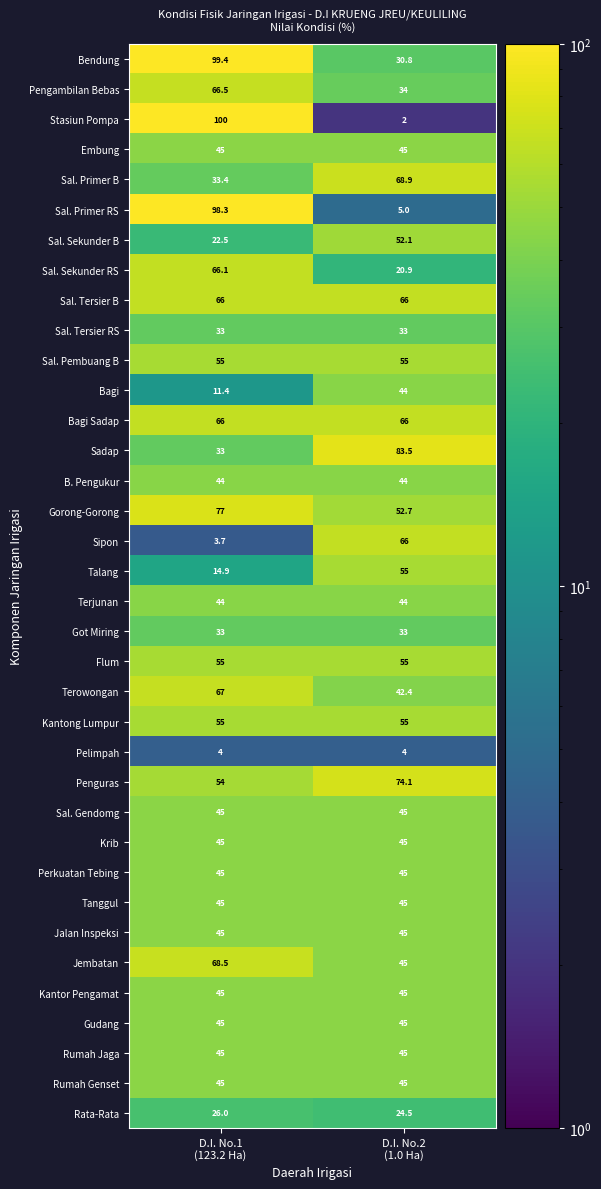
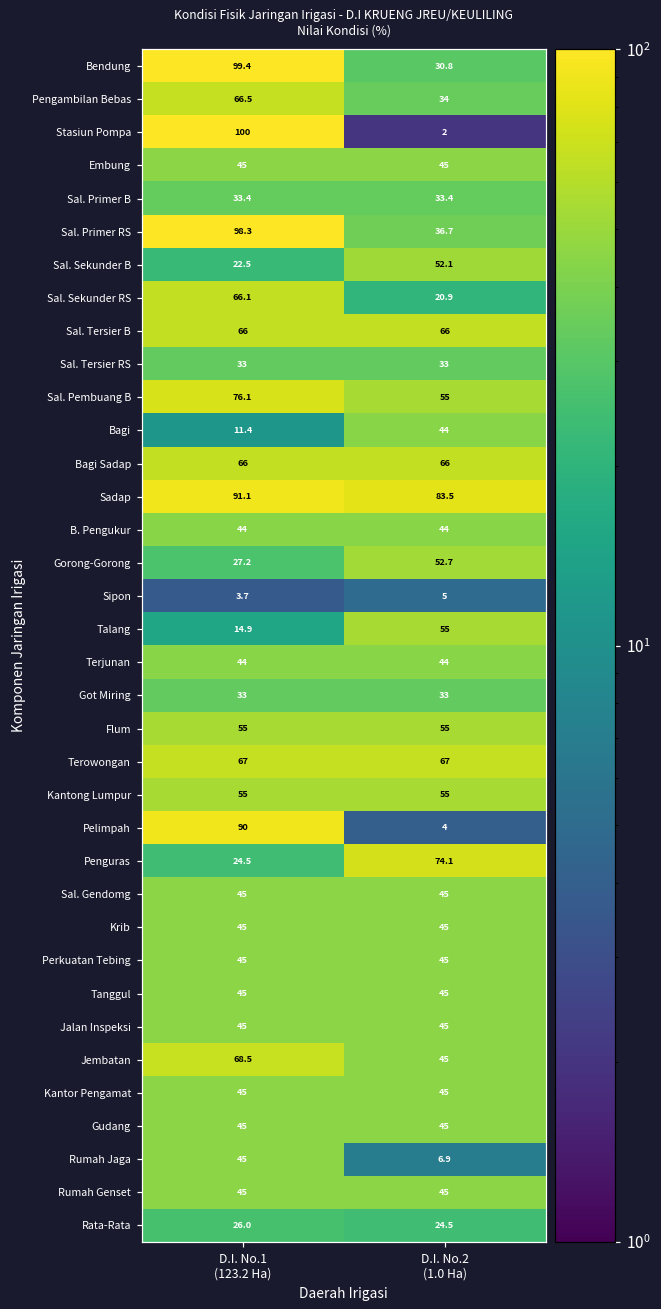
Sal. Primer B, D.I. No.2 (1.0 Ha): 68.9 -> 33.4
Sal. Primer RS, D.I. No.2 (1.0 Ha): 5.0 -> 36.7
Sal. Pembuang B, D.I. No.1 (123.2 Ha): 55 -> 76.1
Sadap, D.I. No.1 (123.2 Ha): 33 -> 91.1
Gorong-Gorong, D.I. No.1 (123.2 Ha): 77 -> 27.2
Sipon, D.I. No.2 (1.0 Ha): 66 -> 5
Terowongan, D.I. No.2 (1.0 Ha): 42.4 -> 67
Pelimpah, D.I. No.1 (123.2 Ha): 4 -> 90
Penguras, D.I. No.1 (123.2 Ha): 54 -> 24.5
Rumah Jaga, D.I. No.2 (1.0 Ha): 45 -> 6.9
